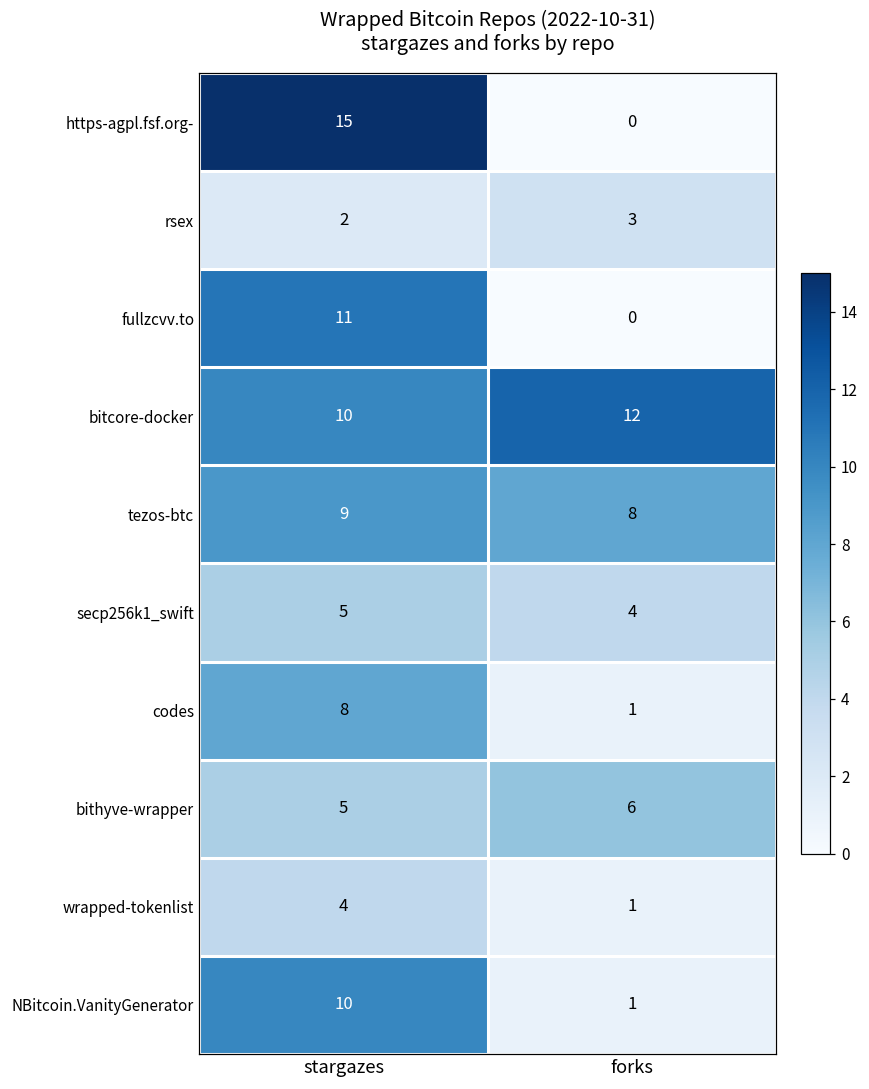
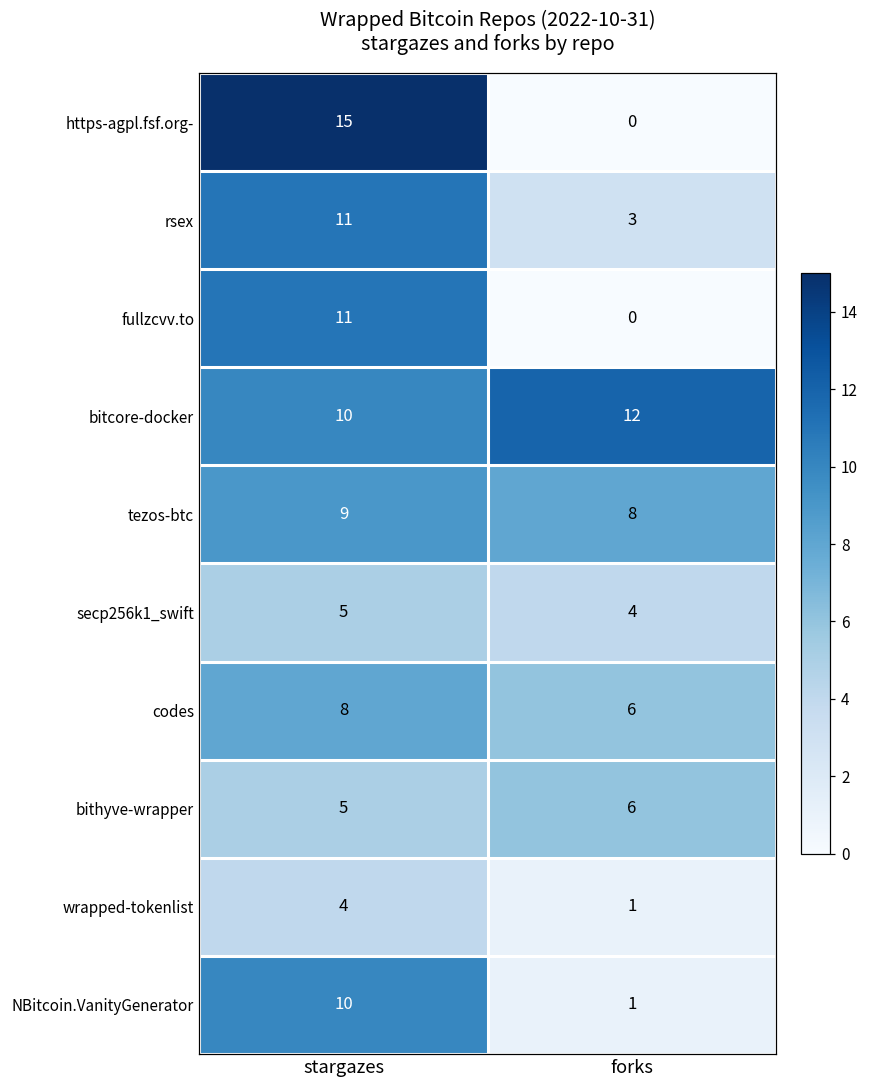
rsex, stargazes: 2 -> 11
codes, forks: 1 -> 6
